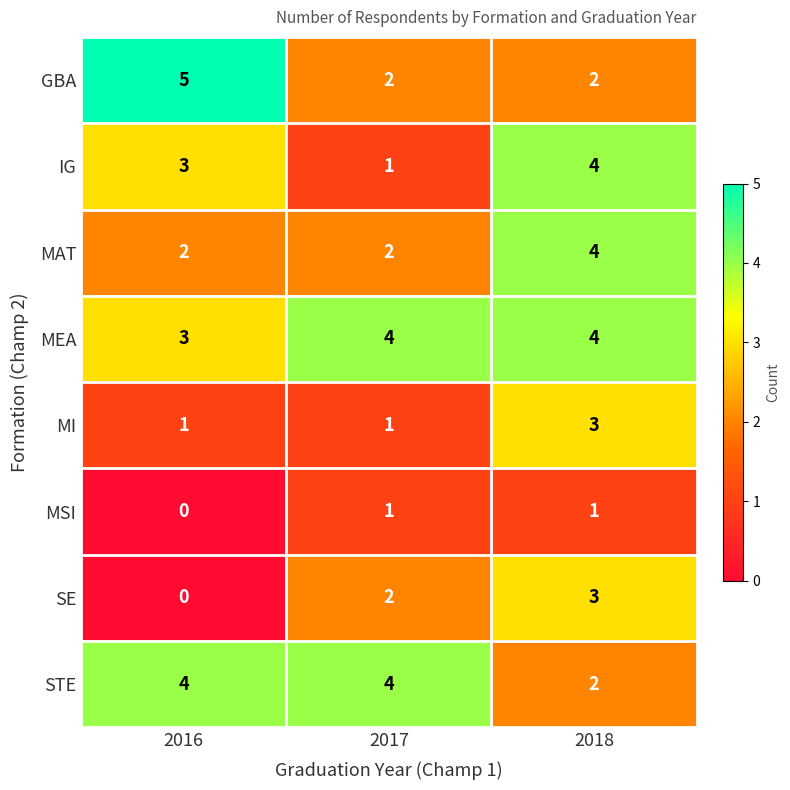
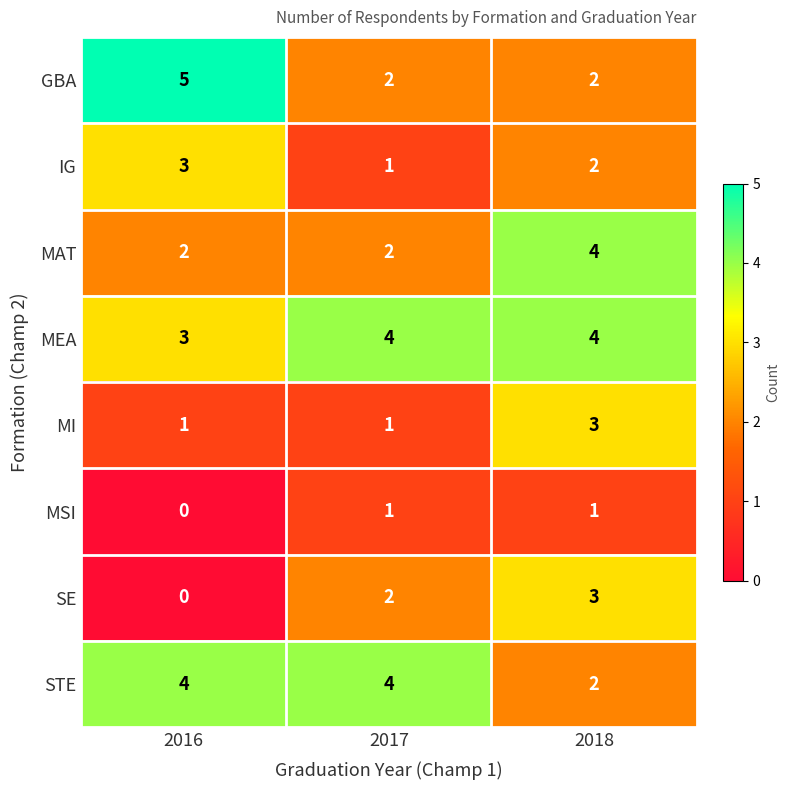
IG, 2018: 4 -> 2
